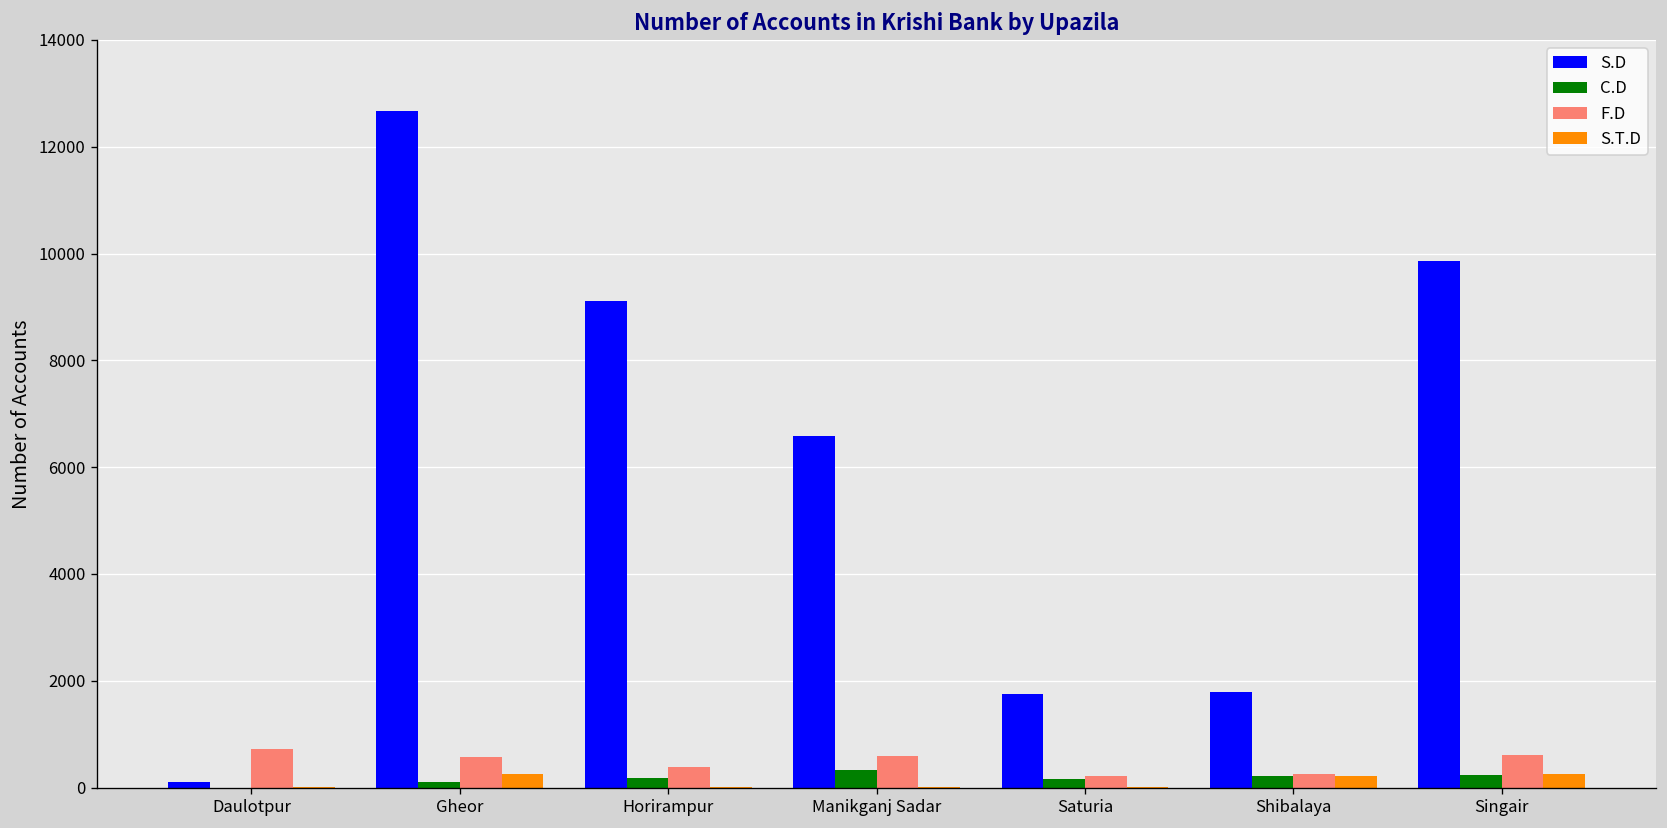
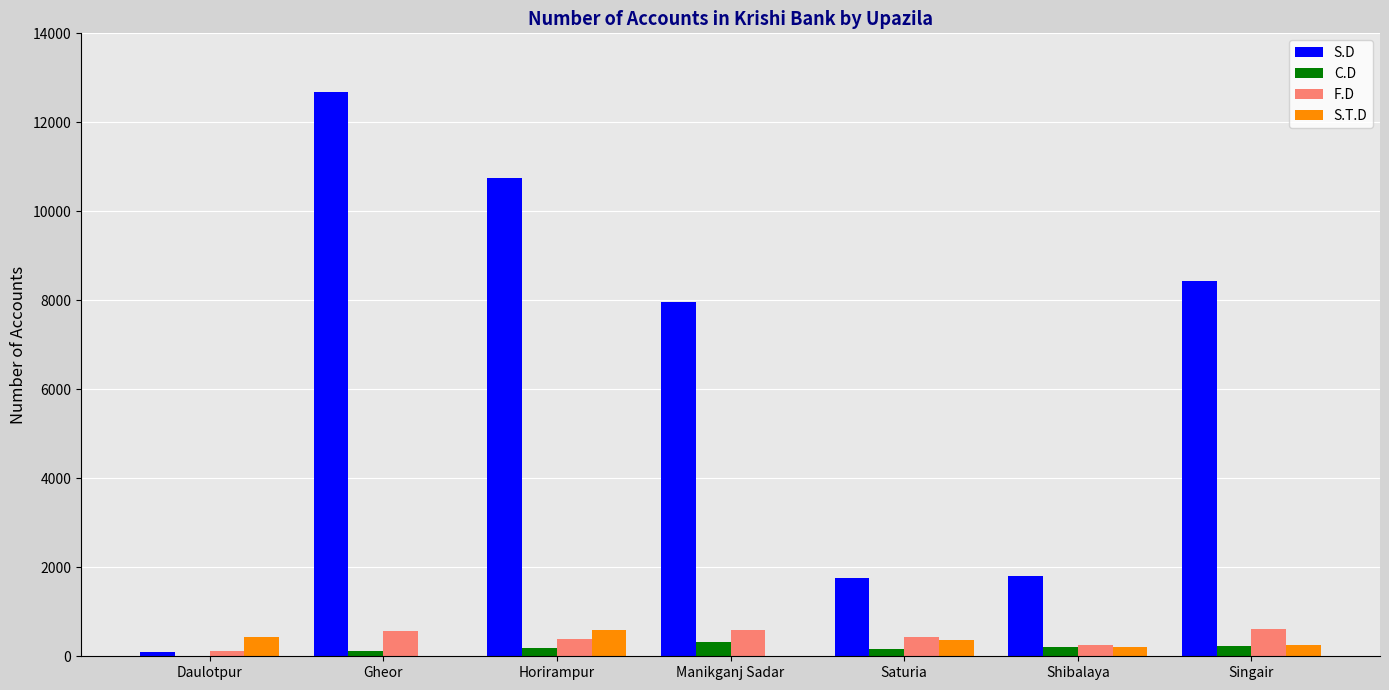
F.D, Daulotpur: 700 -> 100
S.T.D, Daulotpur: 0 -> 400
S.T.D, Gheor: 300 -> 0
S.D, Horirampur: 9100 -> 10700
S.T.D, Horirampur: 0 -> 600
S.D, Manikganj Sadar: 6600 -> 8000
F.D, Saturia: 200 -> 400
S.T.D, Saturia: 0 -> 400
S.D, Singair: 9900 -> 8400
